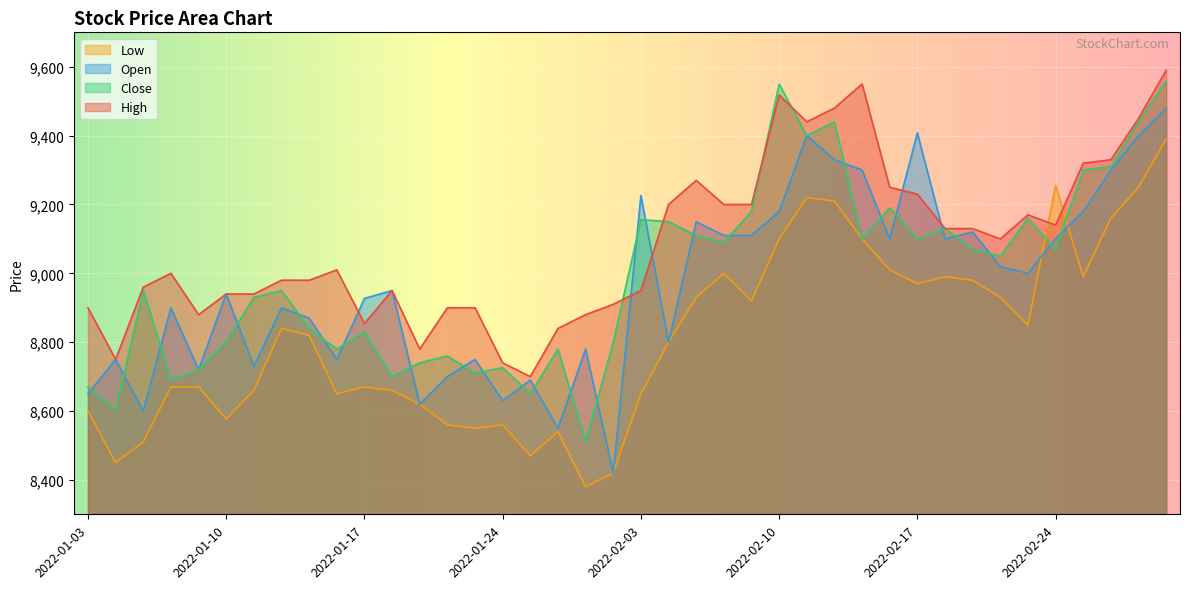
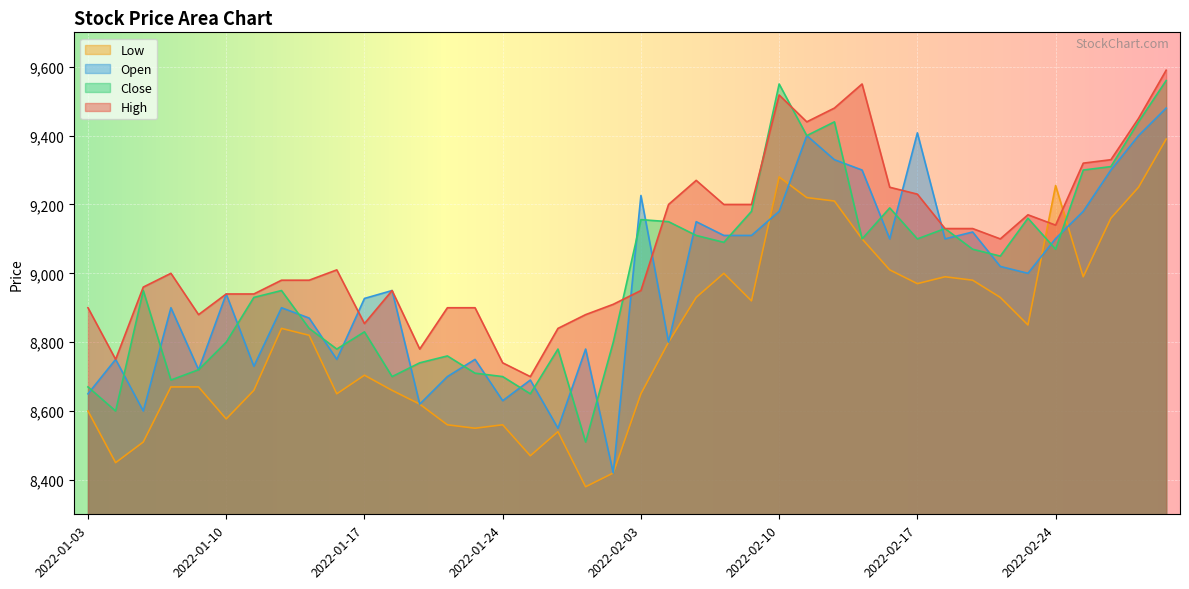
Low, 2022-01-17: 8,670 -> 8,700
Close, 2022-01-24: 8,730 -> 8,700
Low, 2022-02-10: 9,100 -> 9,280
